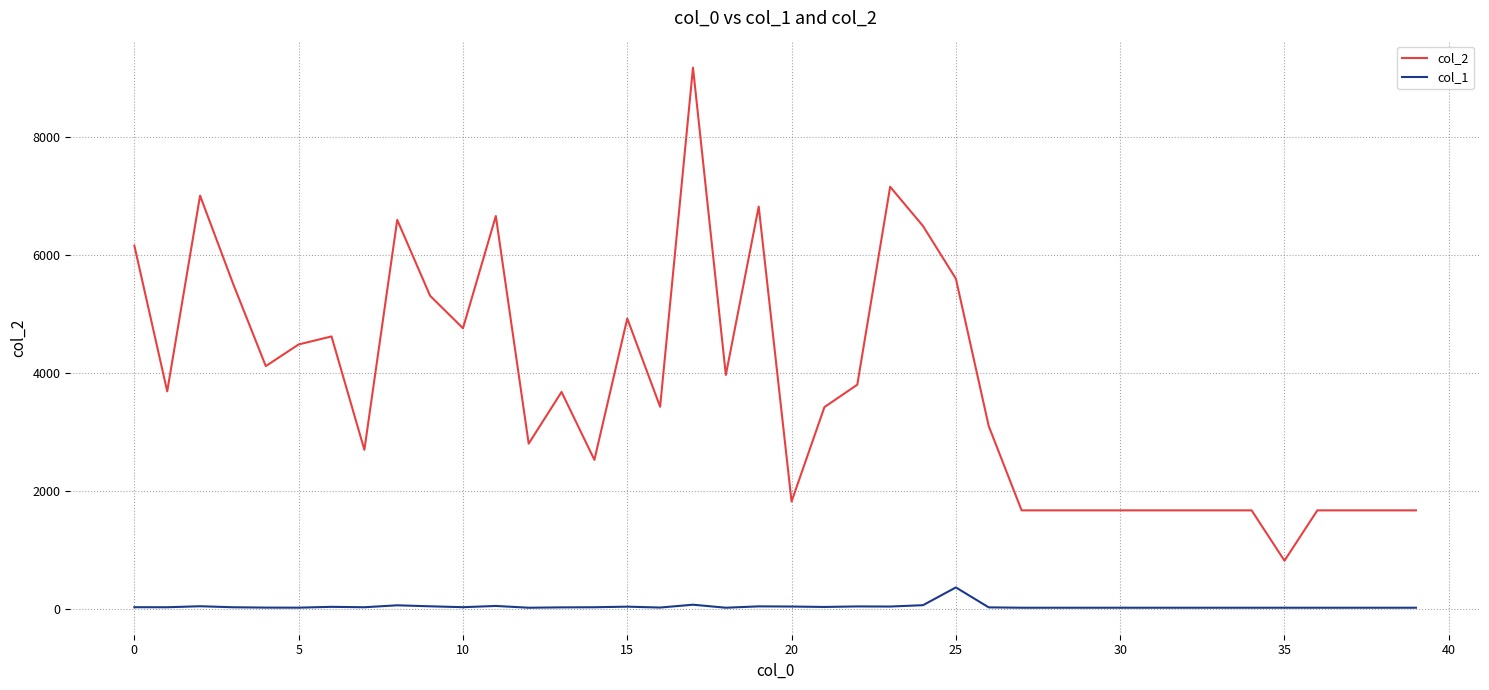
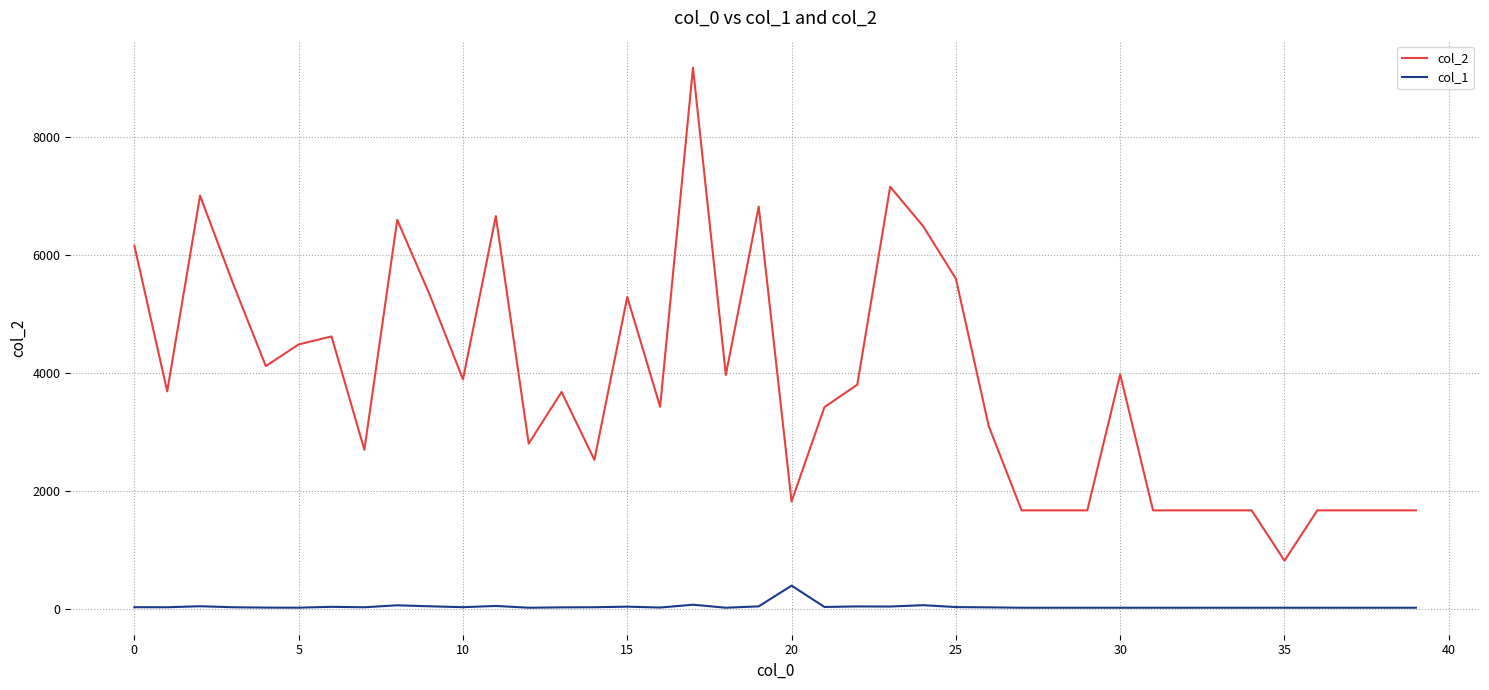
col_2, 10: 4800 -> 3900
col_2, 15: 4900 -> 5300
col_1, 20: 100 -> 400
col_1, 25: 400 -> 0
col_2, 30: 1700 -> 4000
